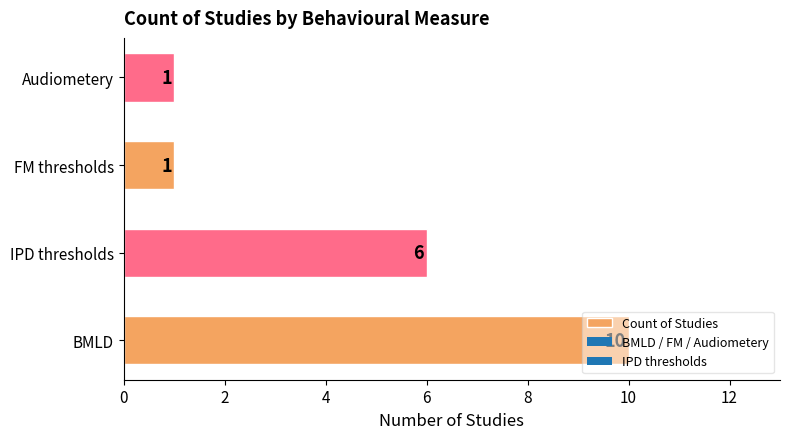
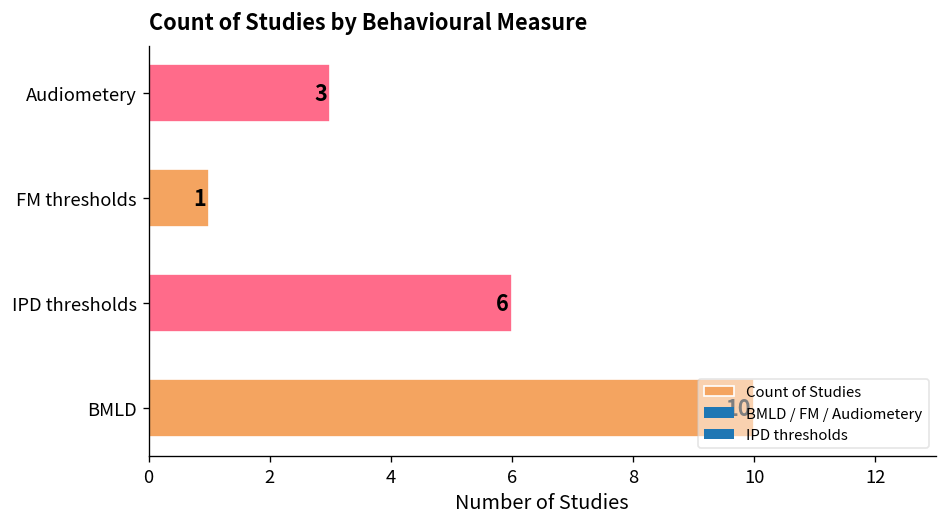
Audiometery: 1 -> 3
